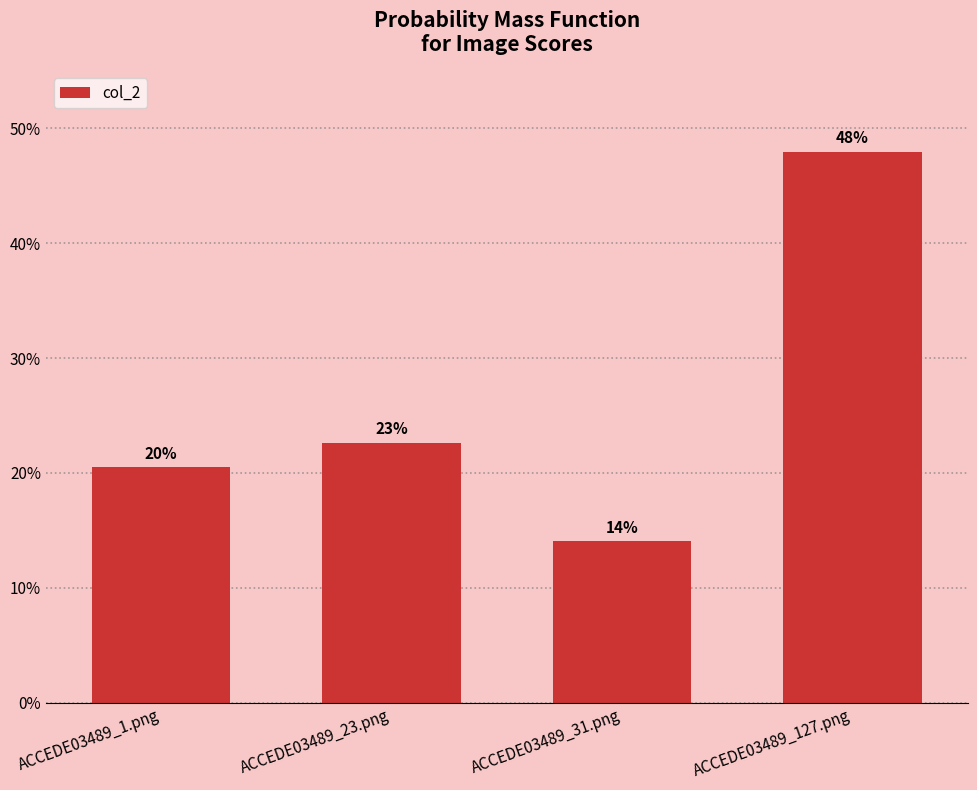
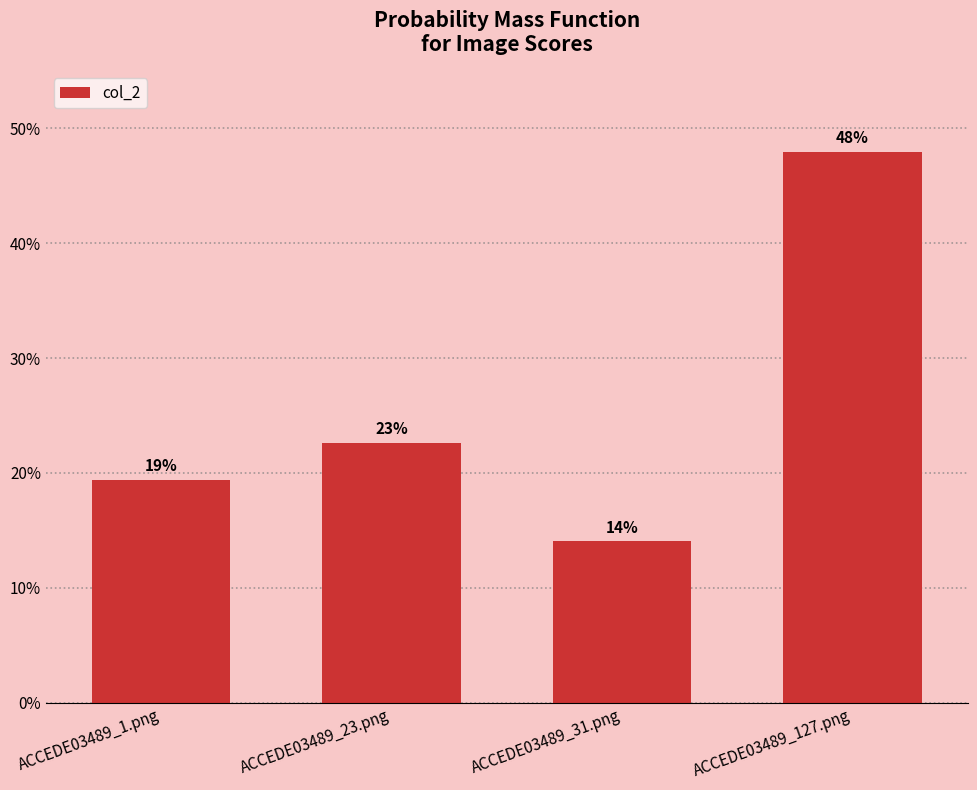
ACCEDE03489_1.png: 20% -> 19%
